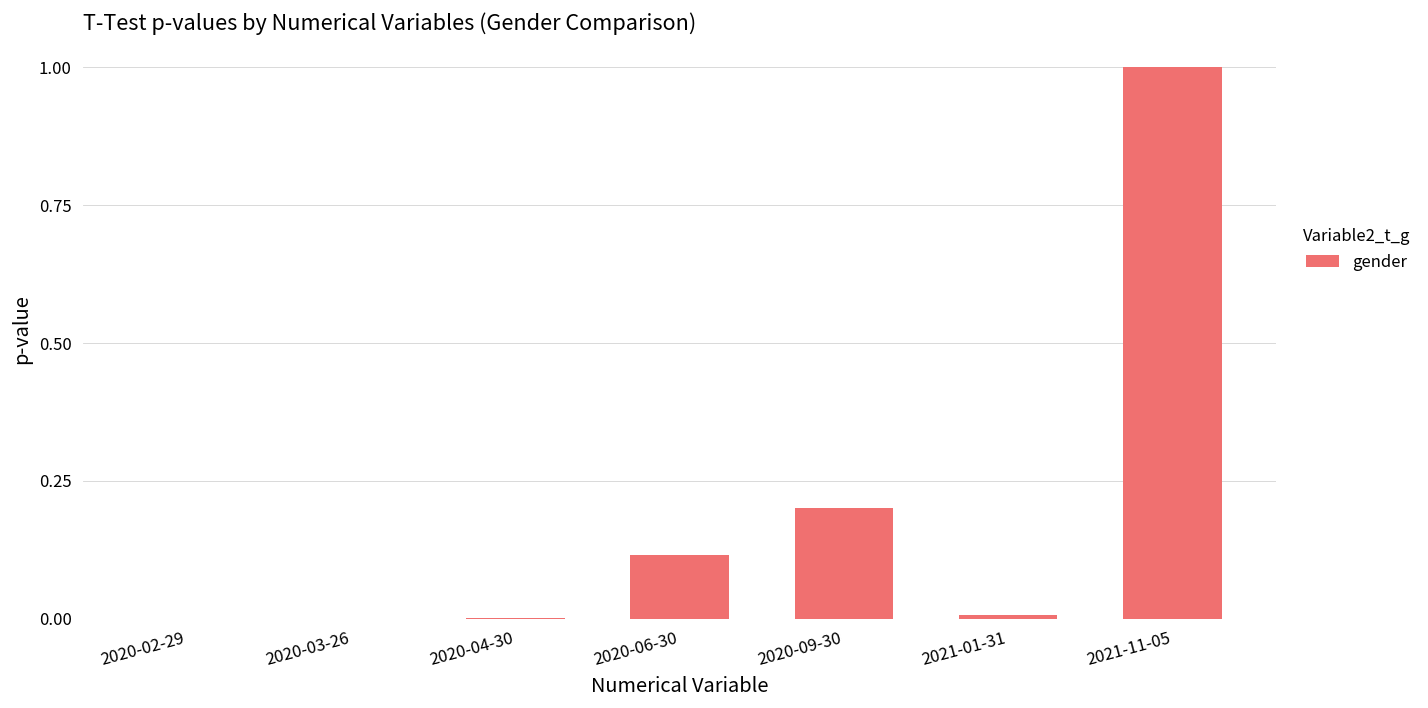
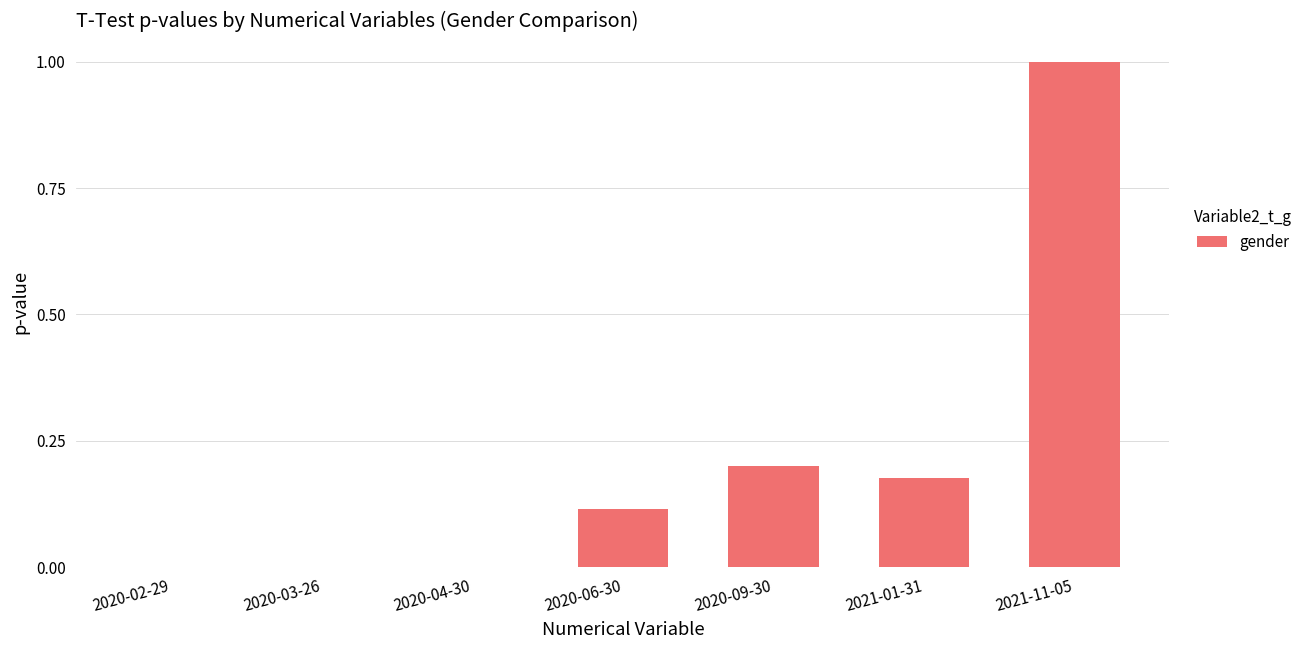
2021-01-31: 0.01 -> 0.18
